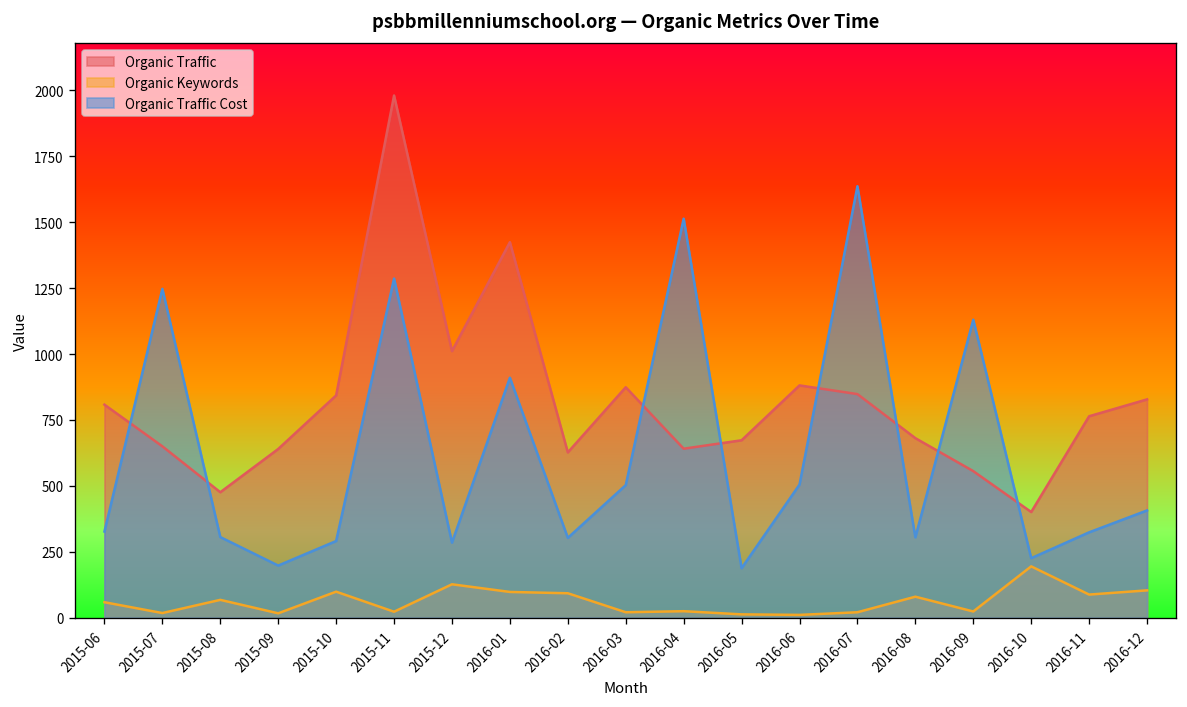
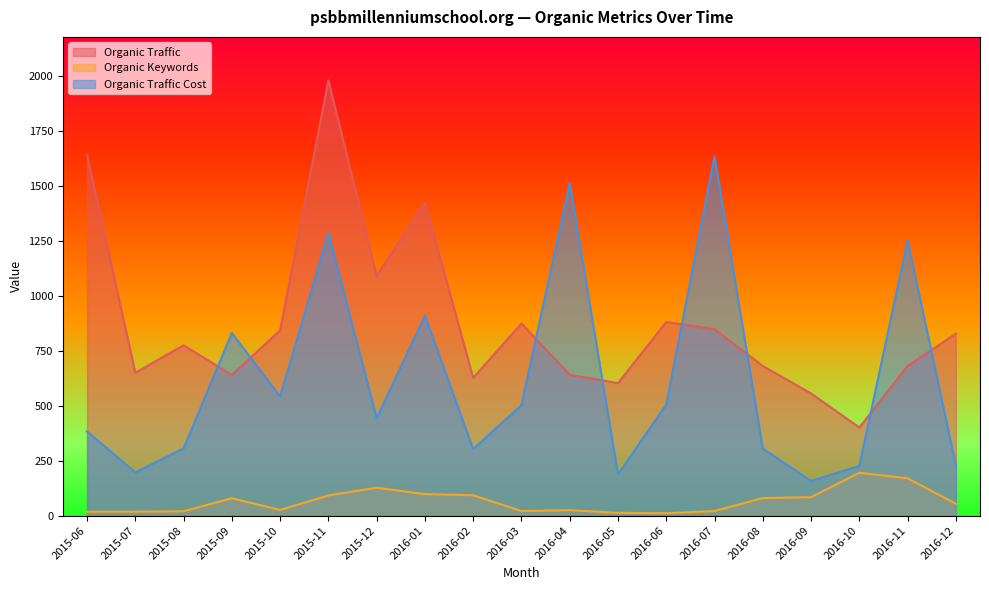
Organic Traffic, 2015-06: 810 -> 1640
Organic Keywords, 2015-06: 60 -> 20
Organic Traffic Cost, 2015-06: 330 -> 380
Organic Traffic Cost, 2015-07: 1250 -> 200
Organic Traffic, 2015-08: 480 -> 780
Organic Keywords, 2015-08: 70 -> 20
Organic Keywords, 2015-09: 20 -> 80
Organic Traffic Cost, 2015-09: 200 -> 830
Organic Keywords, 2015-10: 100 -> 30
Organic Traffic Cost, 2015-10: 290 -> 540
Organic Keywords, 2015-11: 20 -> 90
Organic Traffic, 2015-12: 1010 -> 1090
Organic Traffic Cost, 2015-12: 290 -> 440
Organic Traffic, 2016-05: 670 -> 600
Organic Keywords, 2016-09: 20 -> 80
Organic Traffic Cost, 2016-09: 1130 -> 160
Organic Traffic, 2016-11: 760 -> 680
Organic Keywords, 2016-11: 90 -> 170
Organic Traffic Cost, 2016-11: 320 -> 1250
Organic Keywords, 2016-12: 100 -> 50
Organic Traffic Cost, 2016-12: 410 -> 230
